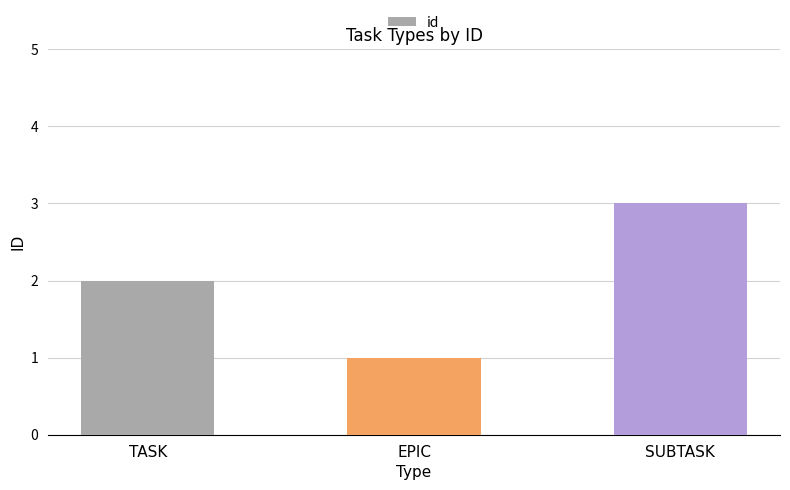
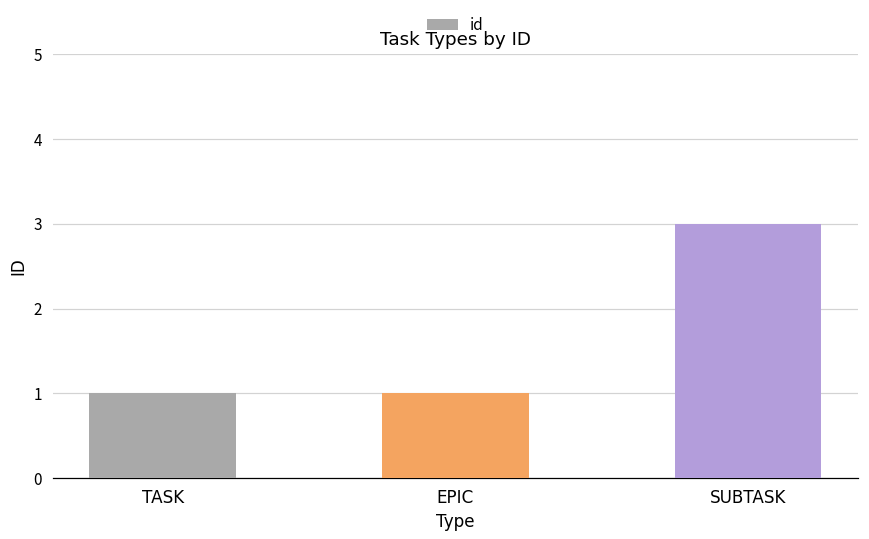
TASK: 2 -> 1
